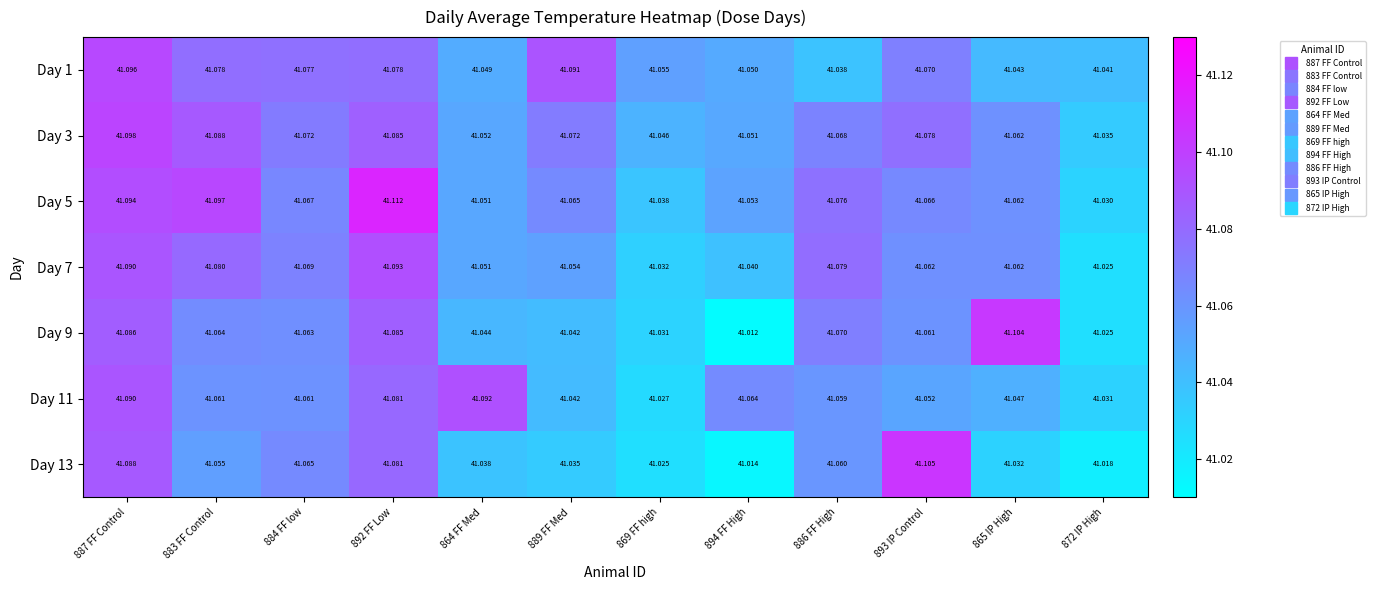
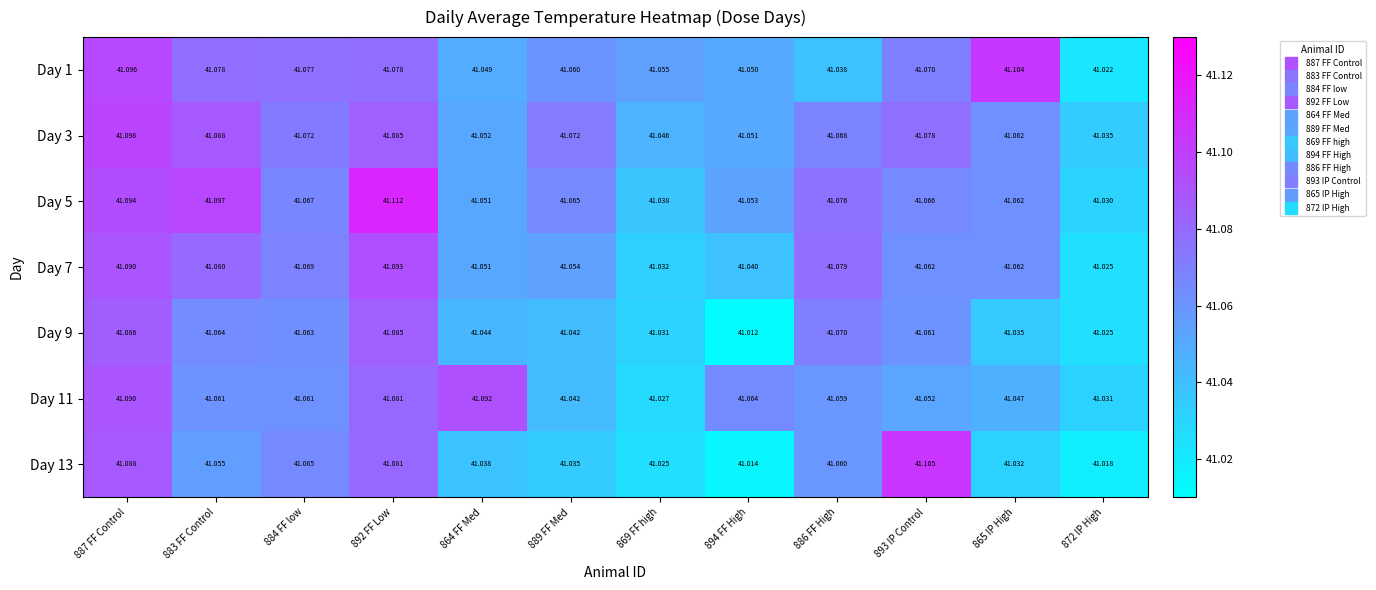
Day 1, 889 FF Med: 41.091 -> 41.060
Day 1, 865 IP High: 41.043 -> 41.104
Day 1, 872 IP High: 41.041 -> 41.022
Day 9, 865 IP High: 41.104 -> 41.035
